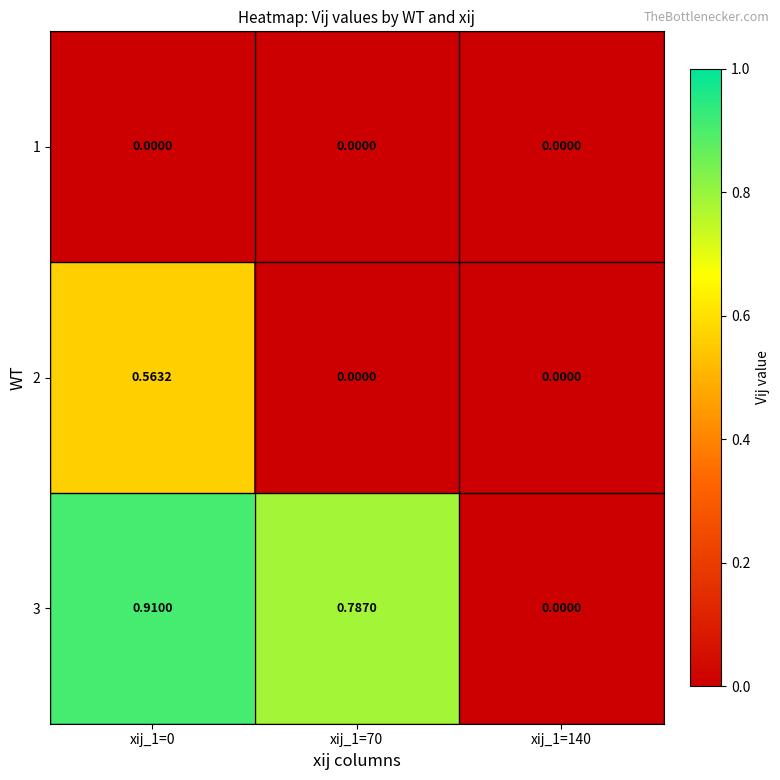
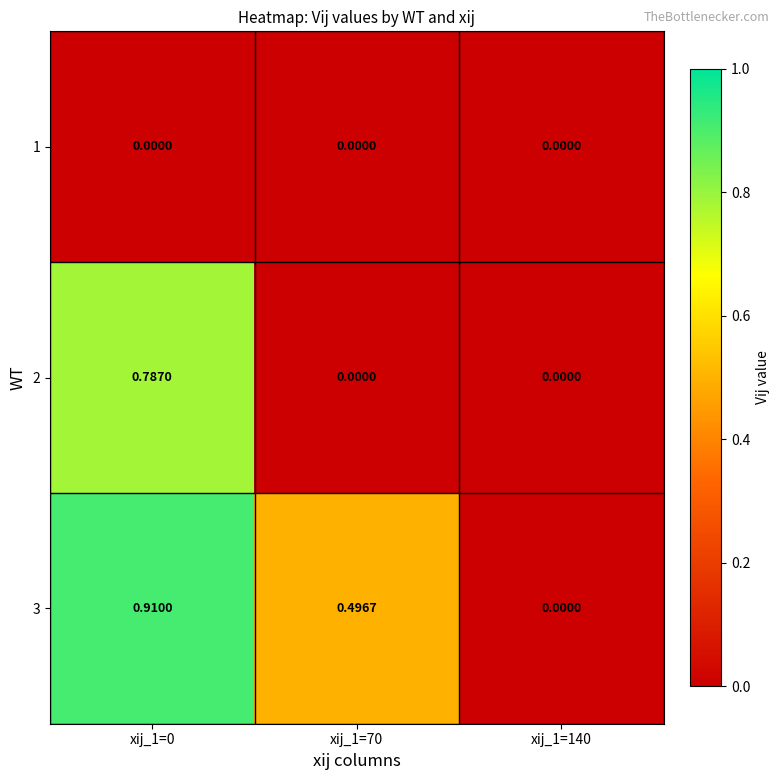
2, xij_1=0: 0.5632 -> 0.7870
3, xij_1=70: 0.7870 -> 0.4967
